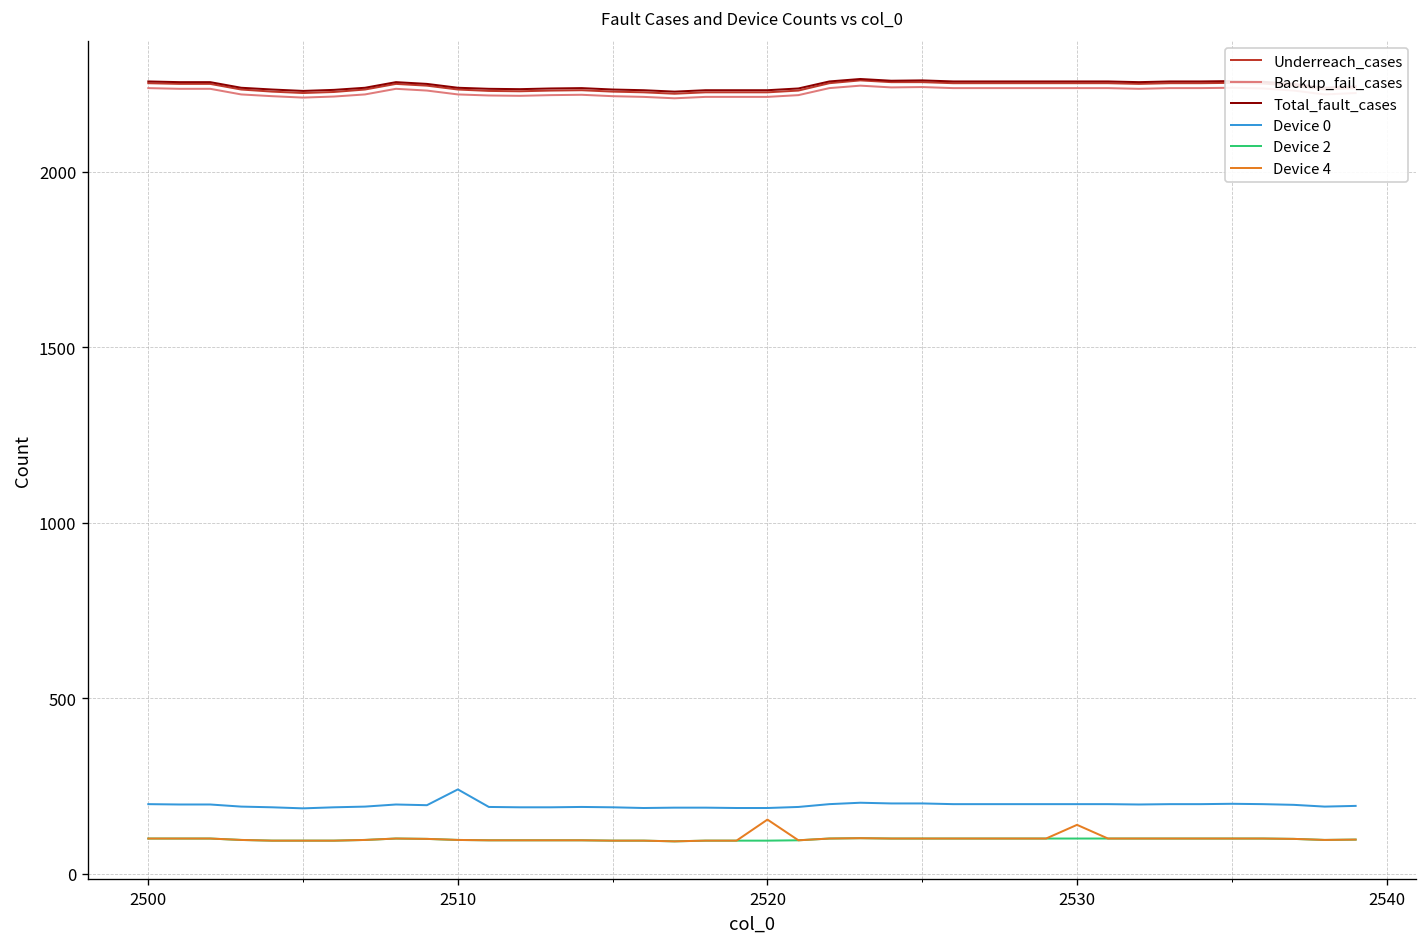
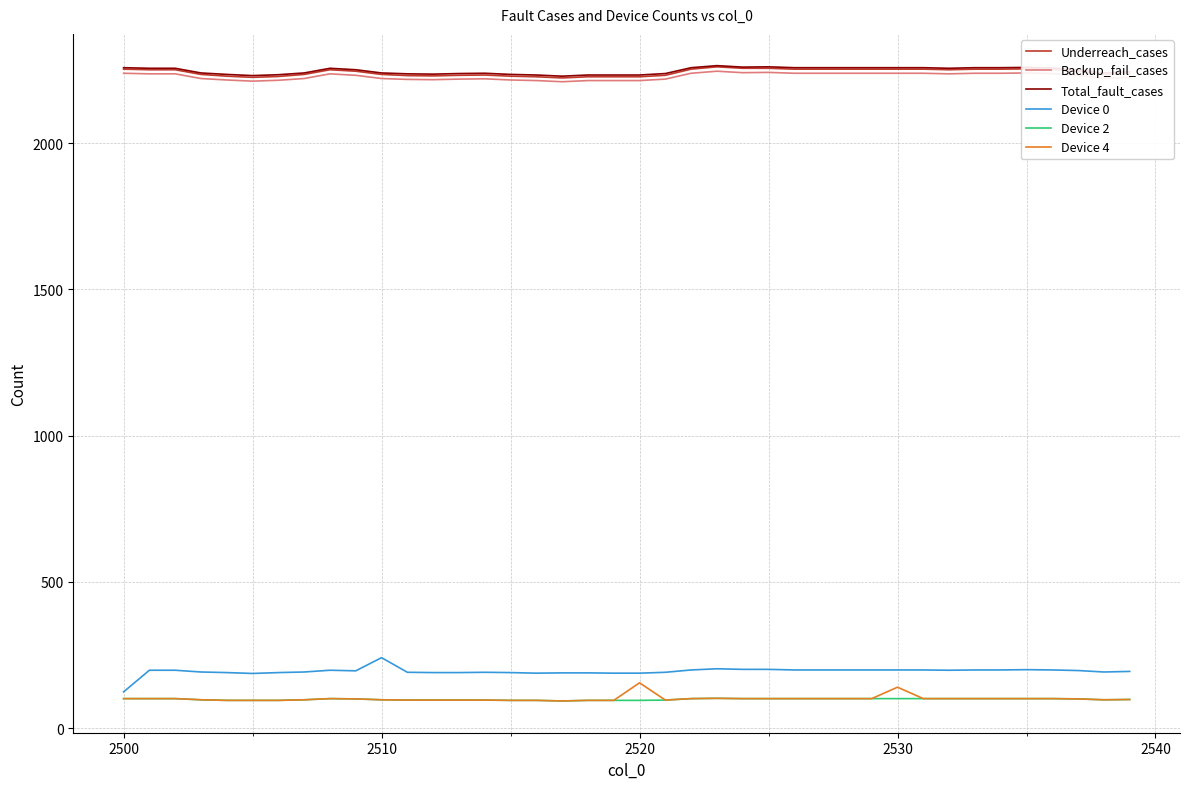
Device 0, 2500: 200 -> 120
